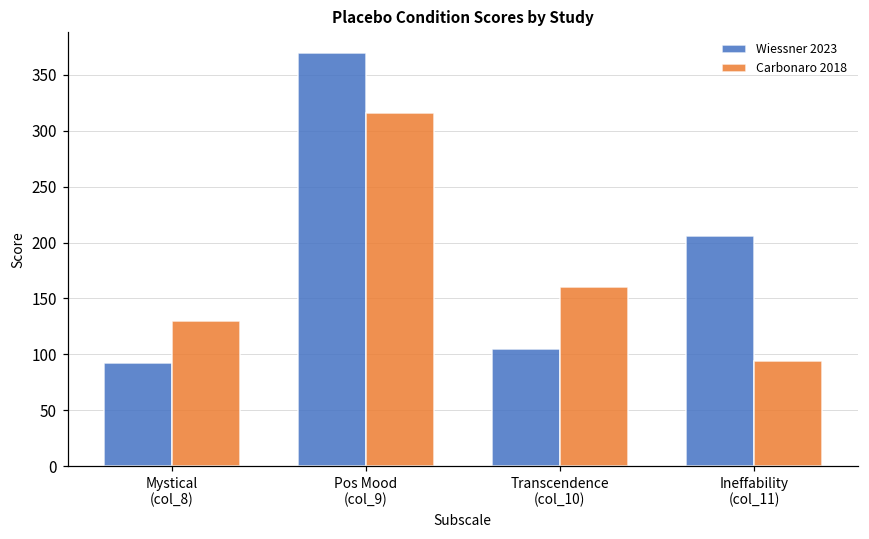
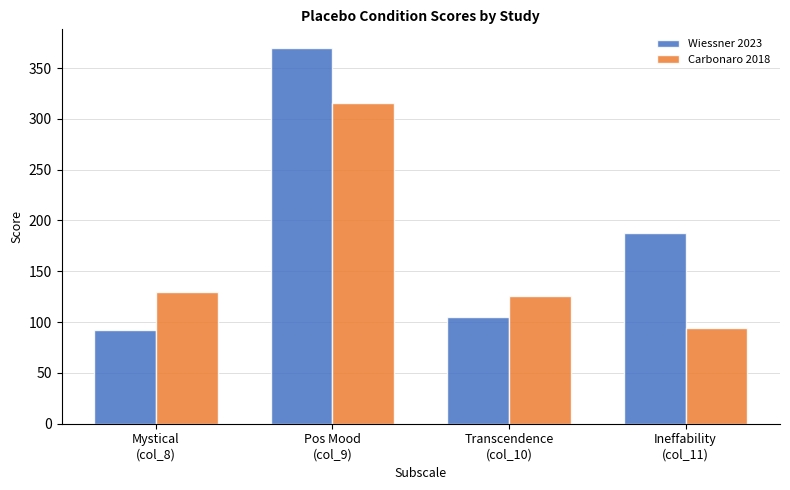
Carbonaro 2018, Transcendence (col_10): 160 -> 126
Wiessner 2023, Ineffability (col_11): 206 -> 187
